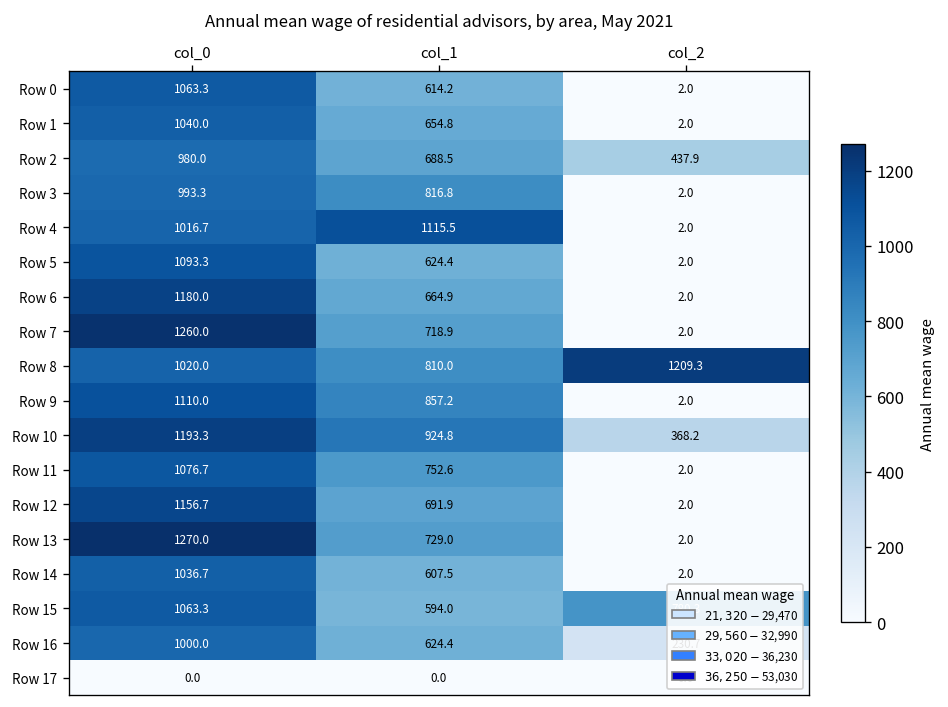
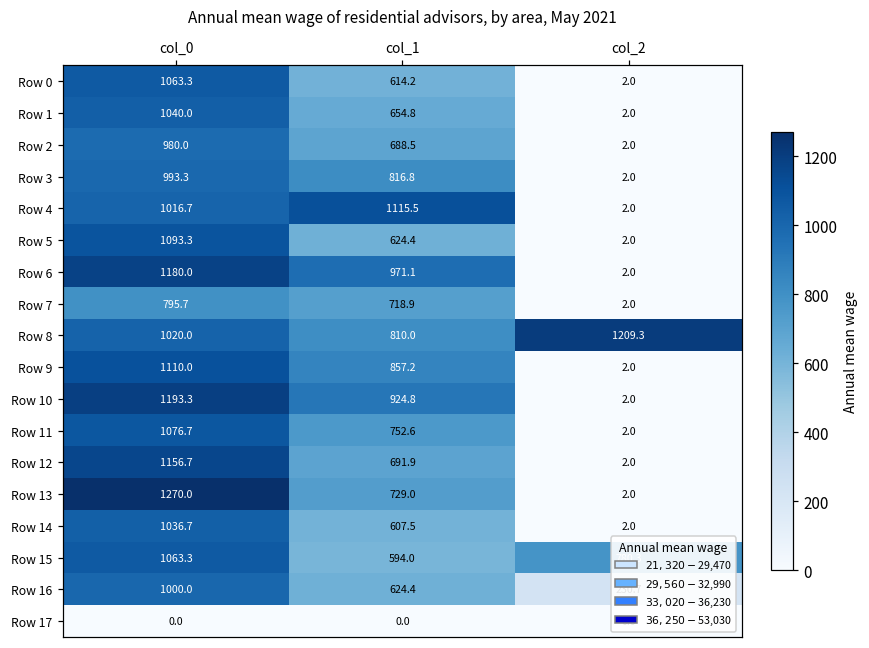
Row 2, col_2: 437.9 -> 2.0
Row 6, col_1: 664.9 -> 971.1
Row 7, col_0: 1260.0 -> 795.7
Row 10, col_2: 368.2 -> 2.0
